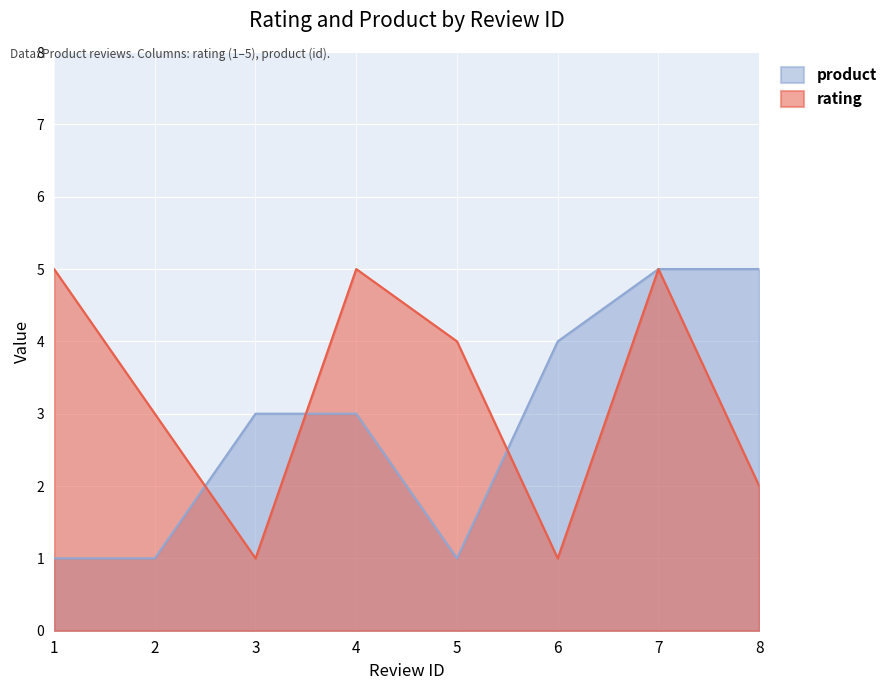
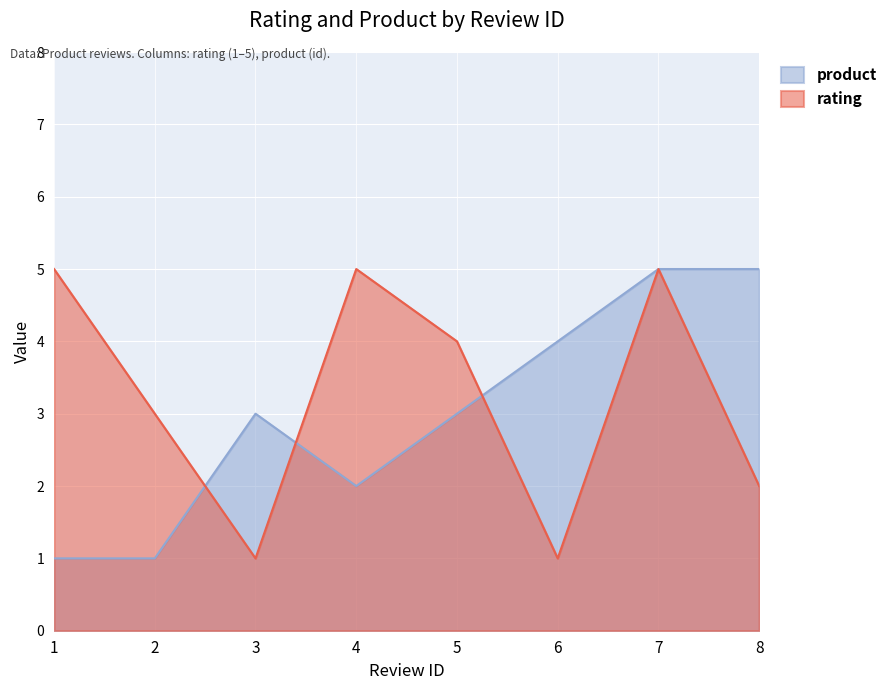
product, 4: 3 -> 2
product, 5: 1 -> 3
